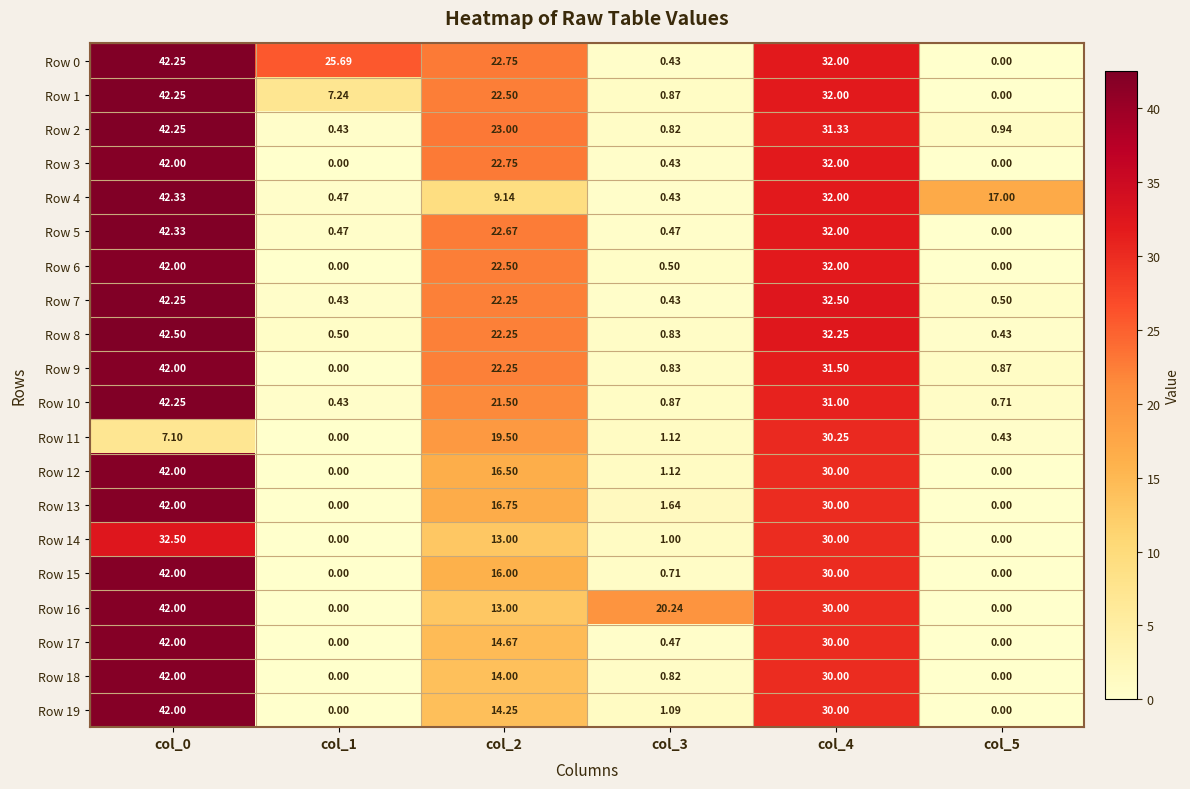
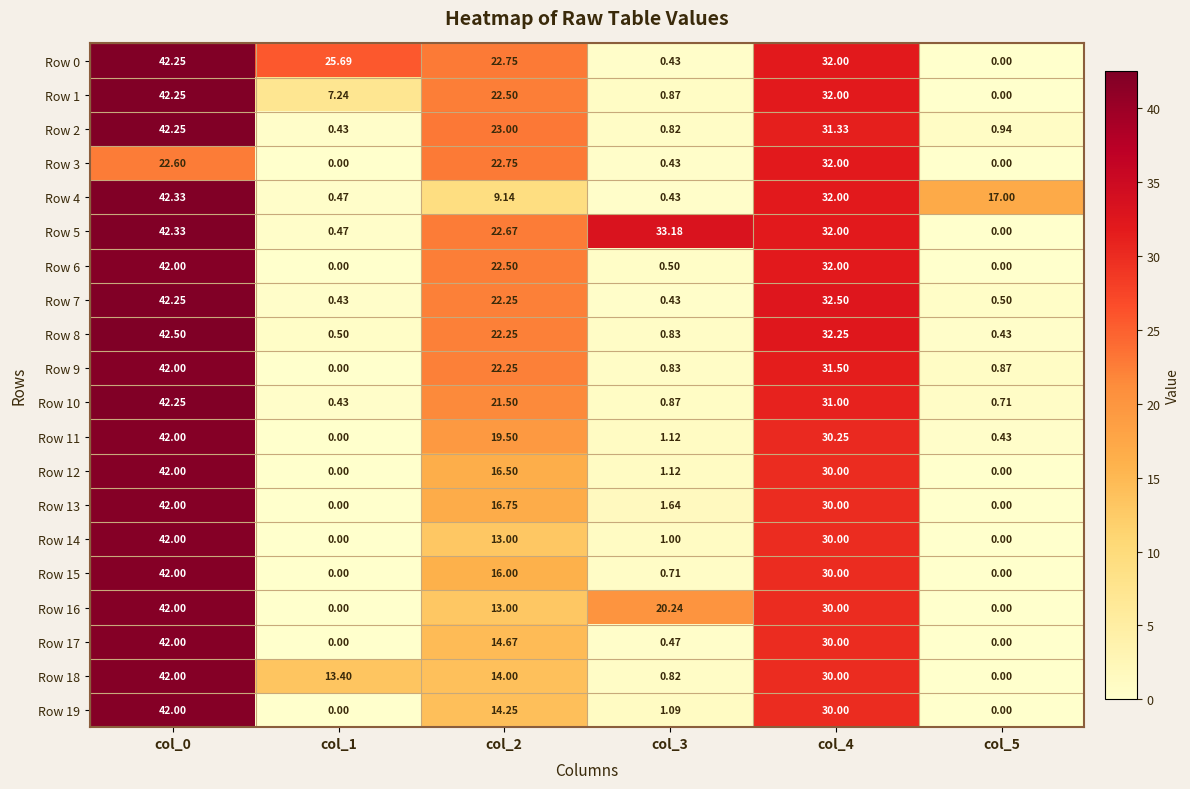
Row 3, col_0: 42.00 -> 22.60
Row 5, col_3: 0.47 -> 33.18
Row 11, col_0: 7.10 -> 42.00
Row 14, col_0: 32.50 -> 42.00
Row 18, col_1: 0.00 -> 13.40
